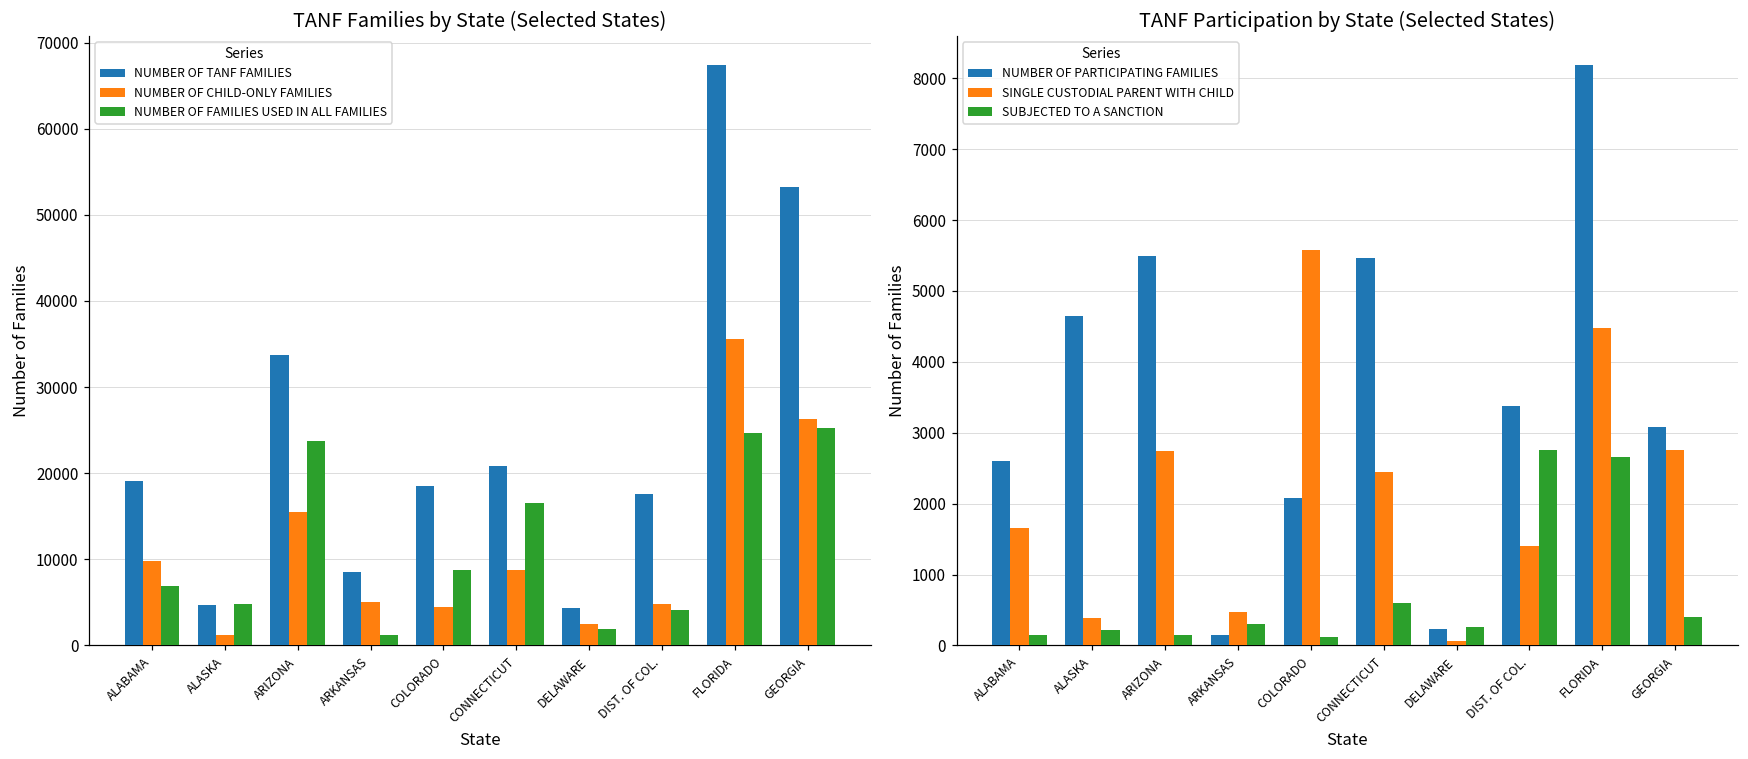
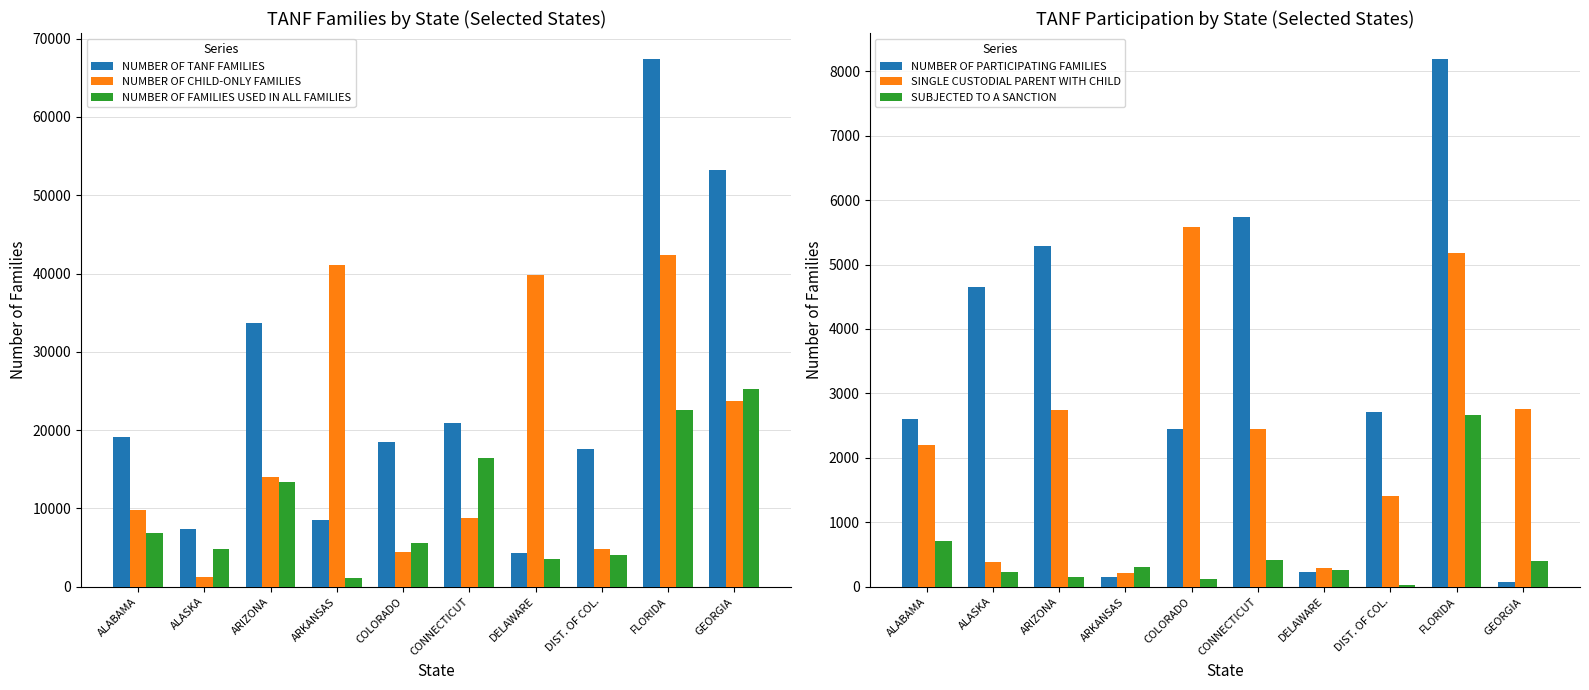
TANF Families by State (Selected States), NUMBER OF TANF FAMILIES, ALASKA: 5000 -> 7000
TANF Families by State (Selected States), NUMBER OF CHILD-ONLY FAMILIES, ARIZONA: 15000 -> 14000
TANF Families by State (Selected States), NUMBER OF FAMILIES USED IN ALL FAMILIES, ARIZONA: 24000 -> 13000
TANF Families by State (Selected States), NUMBER OF CHILD-ONLY FAMILIES, ARKANSAS: 5000 -> 41000
TANF Families by State (Selected States), NUMBER OF FAMILIES USED IN ALL FAMILIES, COLORADO: 9000 -> 6000
TANF Families by State (Selected States), NUMBER OF CHILD-ONLY FAMILIES, DELAWARE: 2000 -> 40000
TANF Families by State (Selected States), NUMBER OF FAMILIES USED IN ALL FAMILIES, DELAWARE: 2000 -> 3000
TANF Families by State (Selected States), NUMBER OF CHILD-ONLY FAMILIES, FLORIDA: 36000 -> 42000
TANF Families by State (Selected States), NUMBER OF FAMILIES USED IN ALL FAMILIES, FLORIDA: 25000 -> 23000
TANF Families by State (Selected States), NUMBER OF CHILD-ONLY FAMILIES, GEORGIA: 26000 -> 24000
TANF Participation by State (Selected States), SINGLE CUSTODIAL PARENT WITH CHILD, ALABAMA: 1700 -> 2200
TANF Participation by State (Selected States), SUBJECTED TO A SANCTION, ALABAMA: 100 -> 700
TANF Participation by State (Selected States), NUMBER OF PARTICIPATING FAMILIES, ARIZONA: 5500 -> 5300
TANF Participation by State (Selected States), SINGLE CUSTODIAL PARENT WITH CHILD, ARKANSAS: 500 -> 200
TANF Participation by State (Selected States), NUMBER OF PARTICIPATING FAMILIES, COLORADO: 2100 -> 2400
TANF Participation by State (Selected States), NUMBER OF PARTICIPATING FAMILIES, CONNECTICUT: 5500 -> 5700
TANF Participation by State (Selected States), SUBJECTED TO A SANCTION, CONNECTICUT: 600 -> 400
TANF Participation by State (Selected States), SINGLE CUSTODIAL PARENT WITH CHILD, DELAWARE: 100 -> 300
TANF Participation by State (Selected States), NUMBER OF PARTICIPATING FAMILIES, DIST. OF COL.: 3400 -> 2700
TANF Participation by State (Selected States), SUBJECTED TO A SANCTION, DIST. OF COL.: 2800 -> 0
TANF Participation by State (Selected States), SINGLE CUSTODIAL PARENT WITH CHILD, FLORIDA: 4500 -> 5200
TANF Participation by State (Selected States), NUMBER OF PARTICIPATING FAMILIES, GEORGIA: 3100 -> 100
